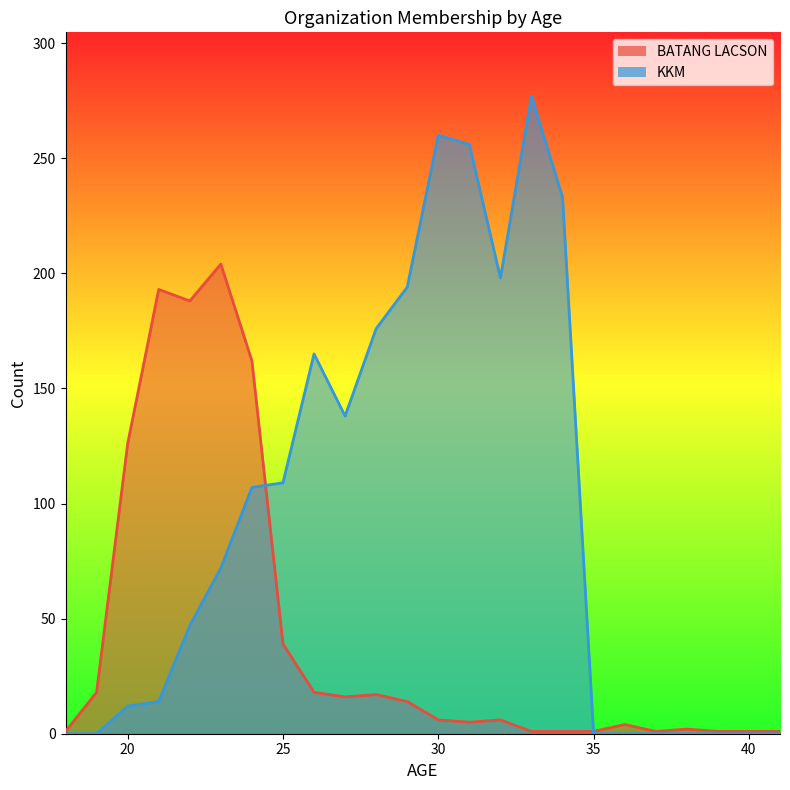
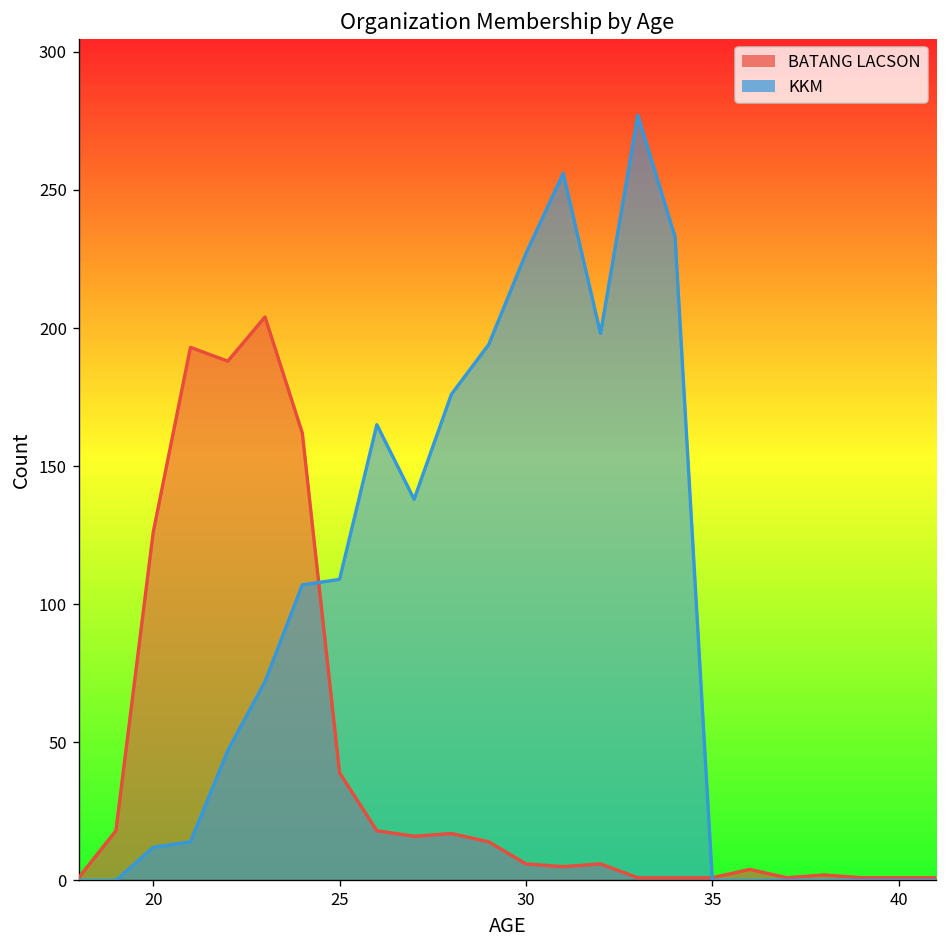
KKM, 30: 260 -> 227
